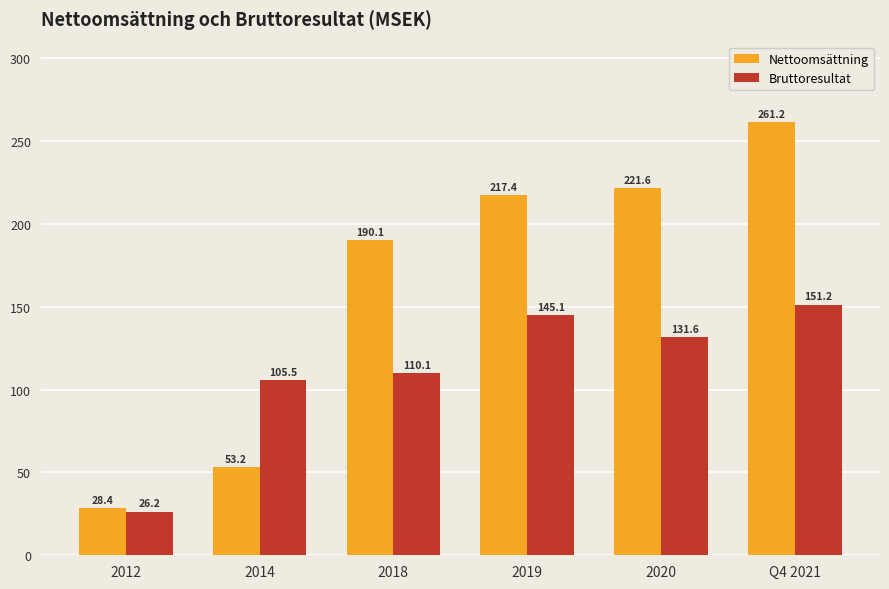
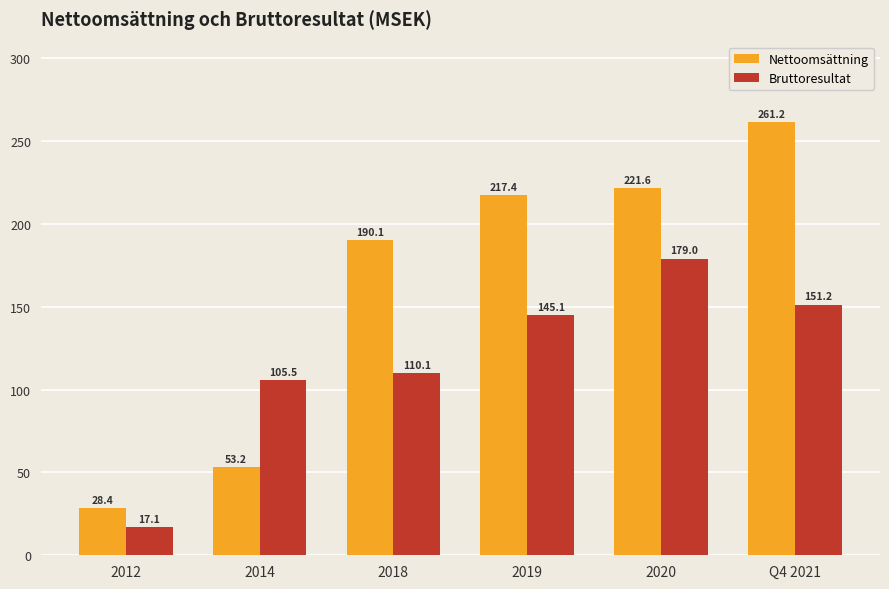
Bruttoresultat, 2012: 26.2 -> 17.1
Bruttoresultat, 2020: 131.6 -> 179.0
